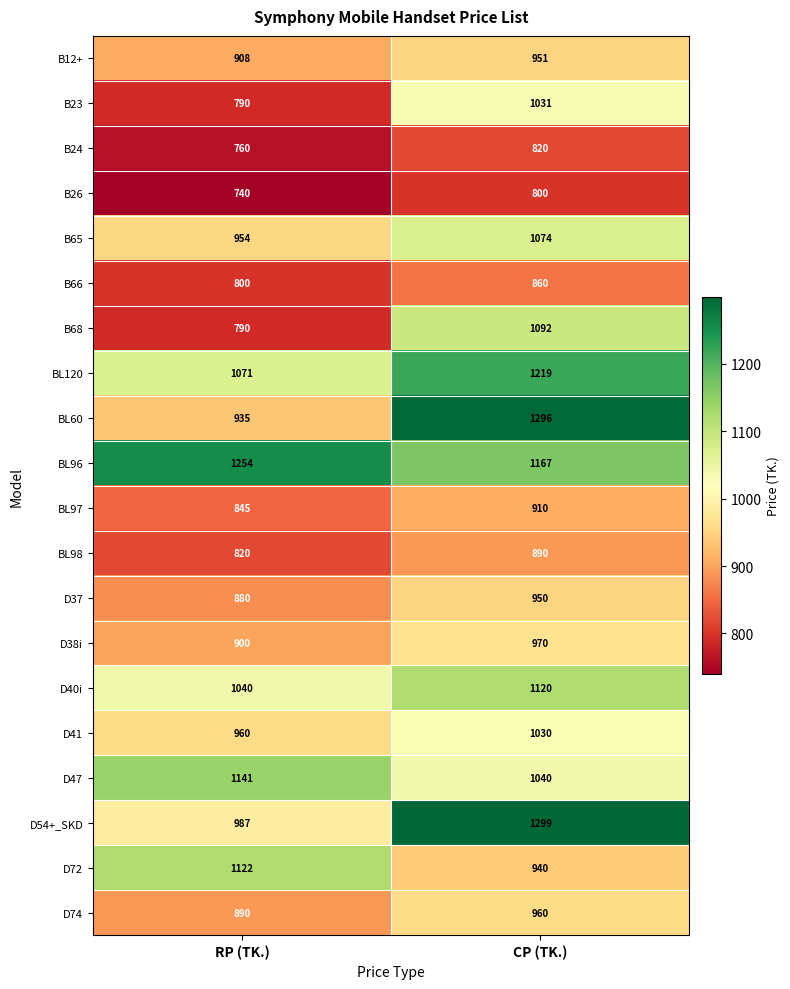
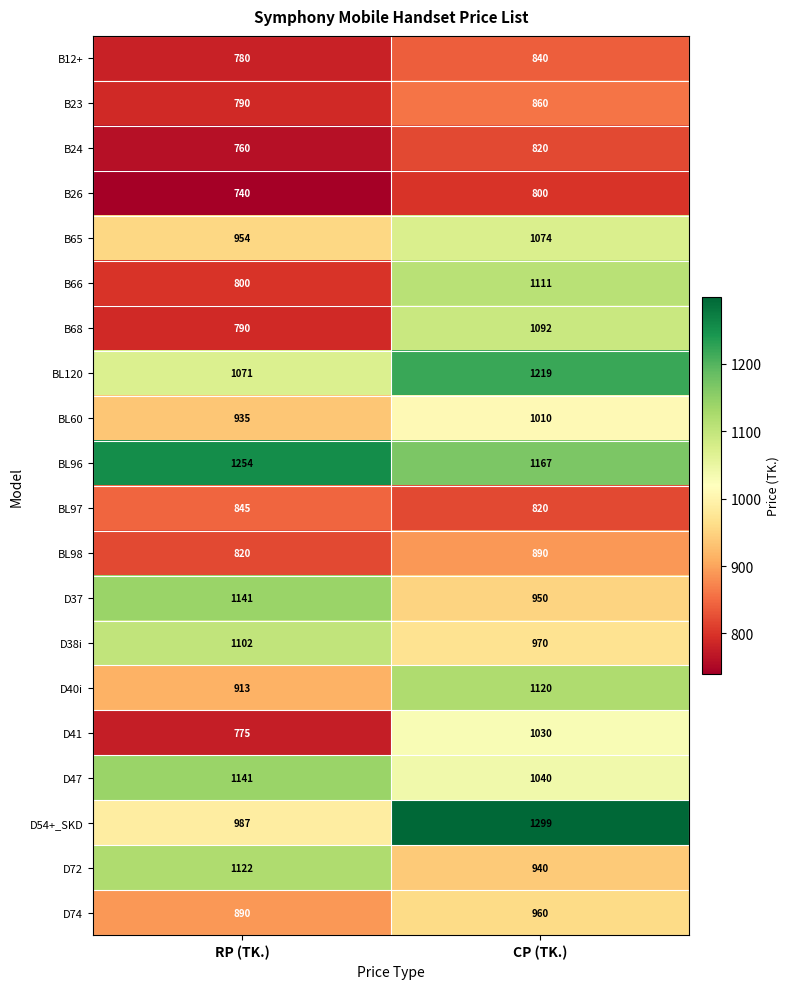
B12+, RP (TK.): 908 -> 780
B12+, CP (TK.): 951 -> 840
B23, CP (TK.): 1031 -> 860
B66, CP (TK.): 860 -> 1111
BL60, CP (TK.): 1296 -> 1010
BL97, CP (TK.): 910 -> 820
D37, RP (TK.): 880 -> 1141
D38i, RP (TK.): 900 -> 1102
D40i, RP (TK.): 1040 -> 913
D41, RP (TK.): 960 -> 775
